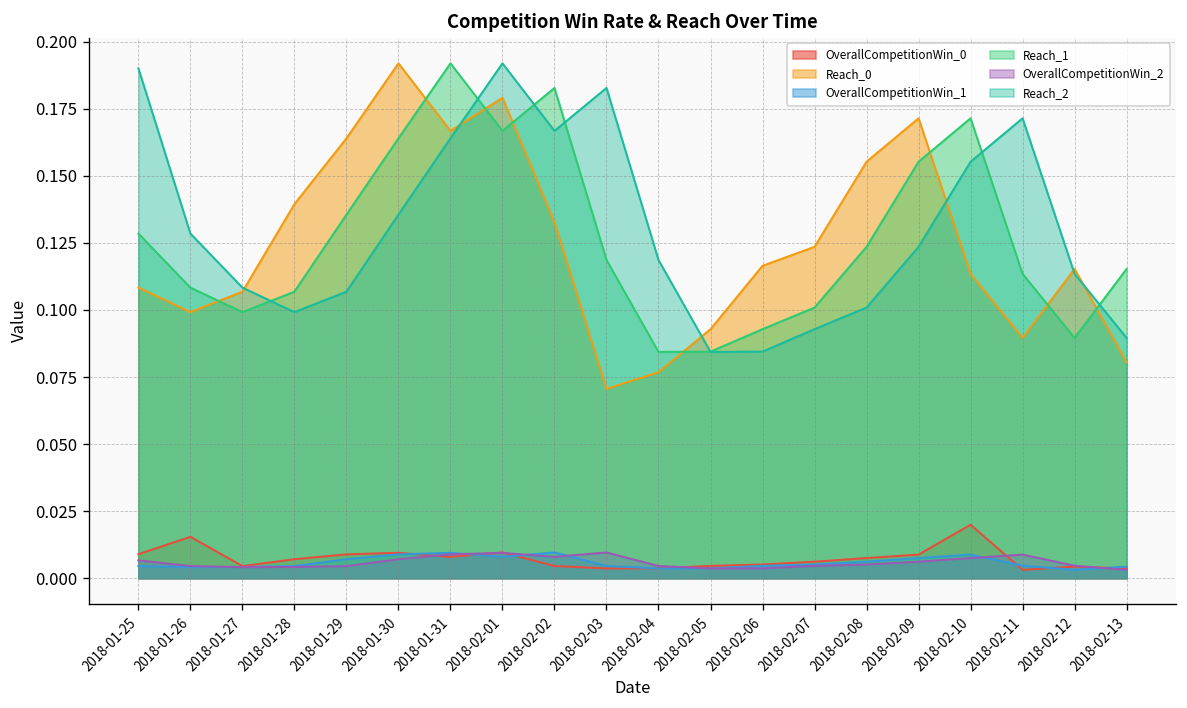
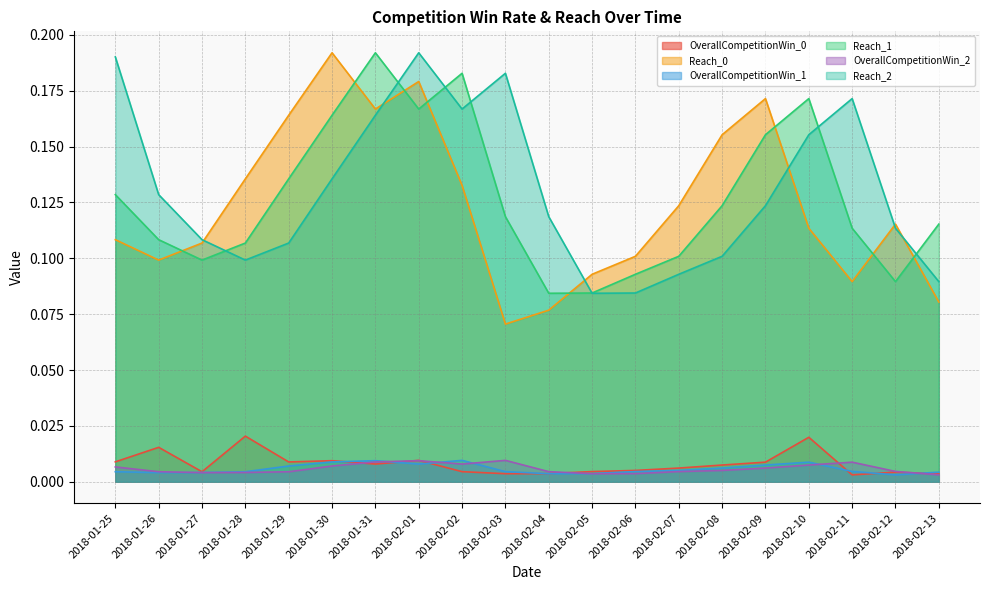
OverallCompetitionWin_0, 2018-01-28: 0.007 -> 0.020
Reach_0, 2018-01-28: 0.139 -> 0.136
Reach_0, 2018-02-06: 0.116 -> 0.101
